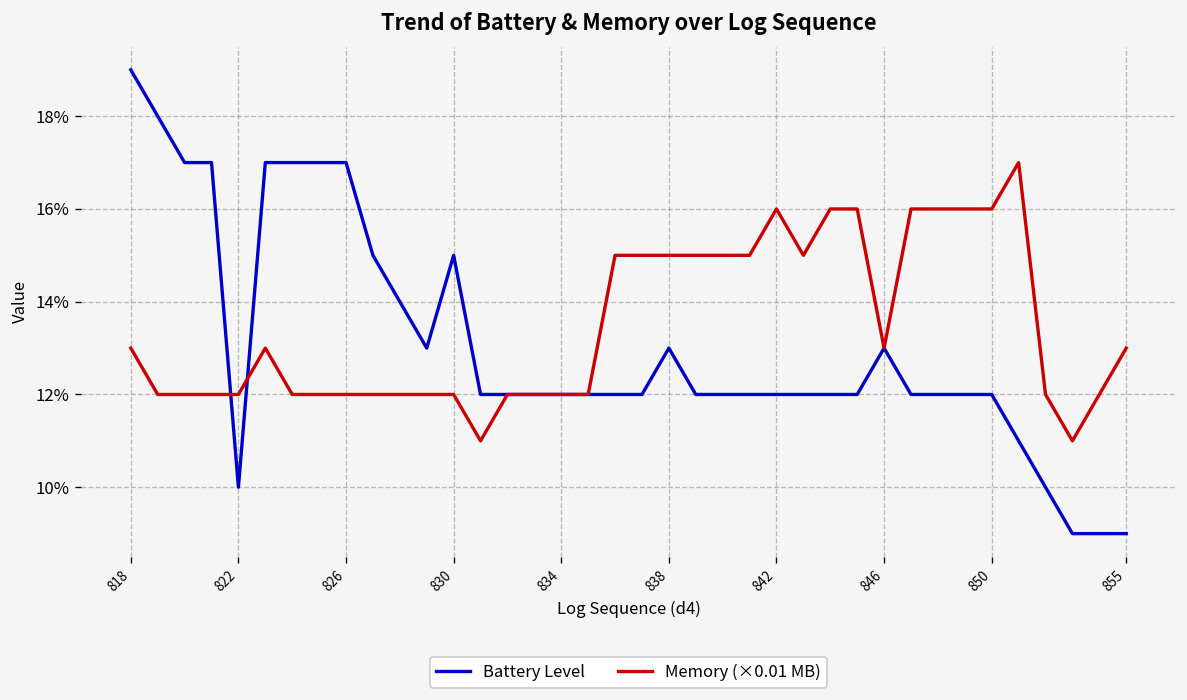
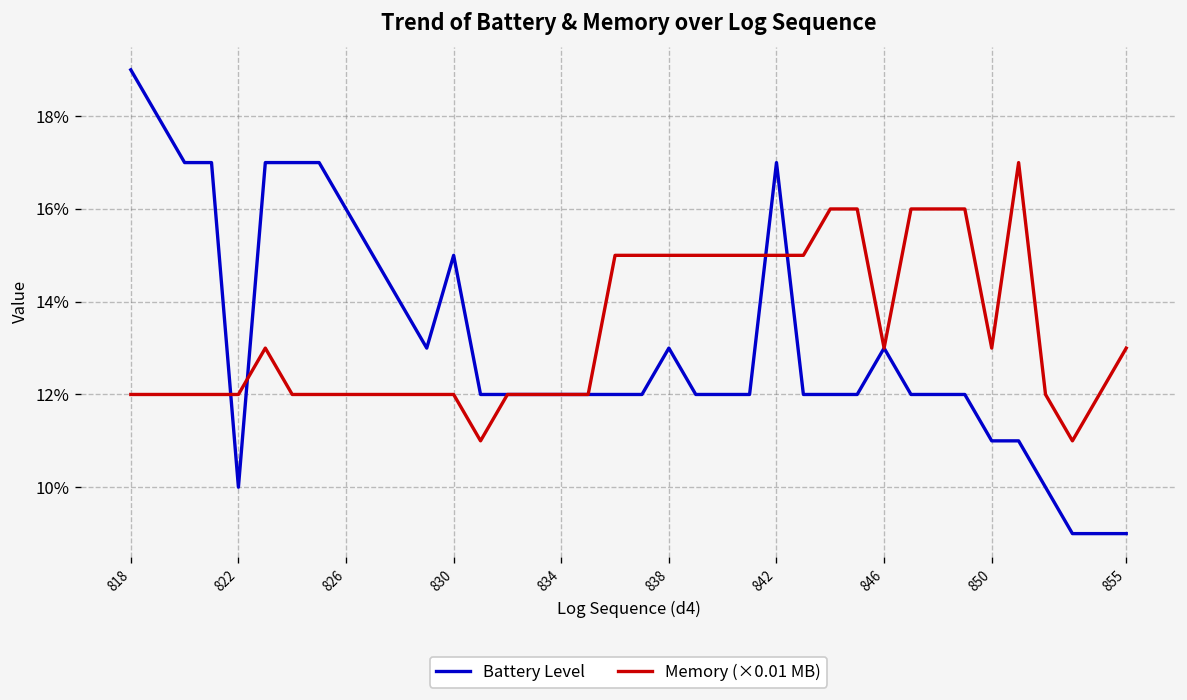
Memory (×0.01 MB), 818: 13.0% -> 12.0%
Battery Level, 826: 17.0% -> 16.0%
Battery Level, 842: 12.0% -> 17.0%
Memory (×0.01 MB), 842: 16.0% -> 15.0%
Battery Level, 850: 12.0% -> 11.0%
Memory (×0.01 MB), 850: 16.0% -> 13.0%
